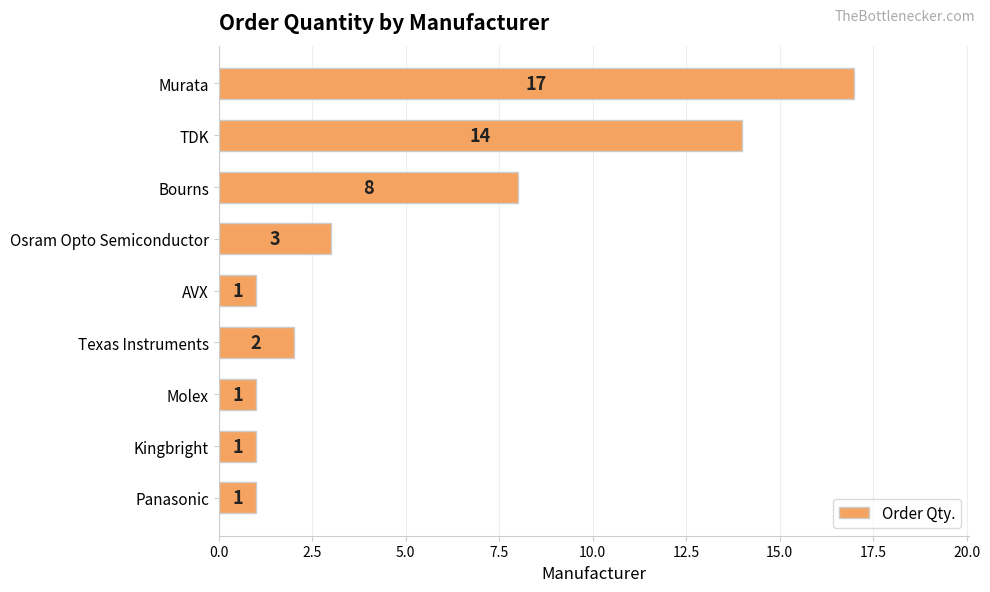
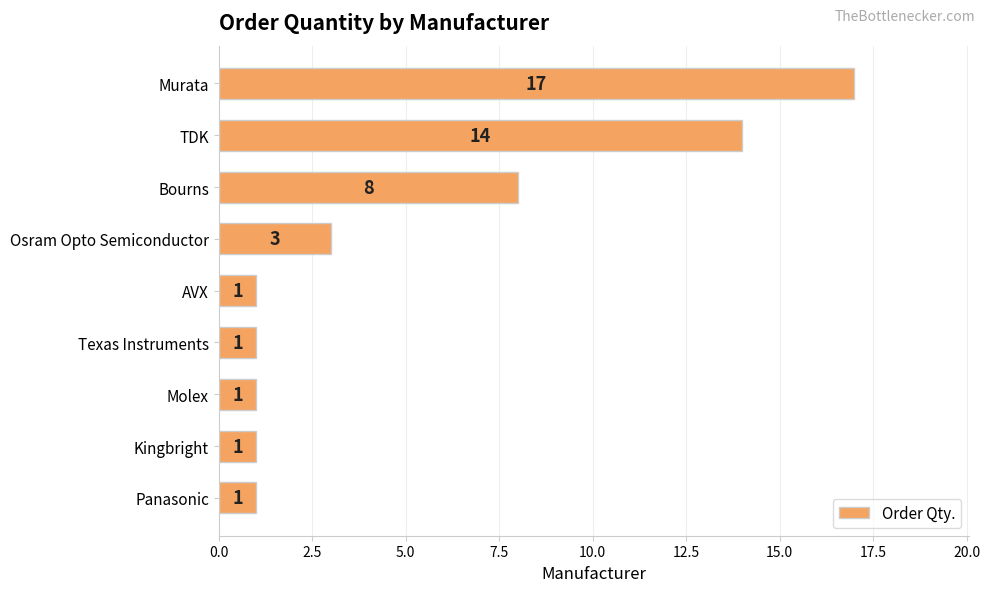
Texas Instruments: 2 -> 1
